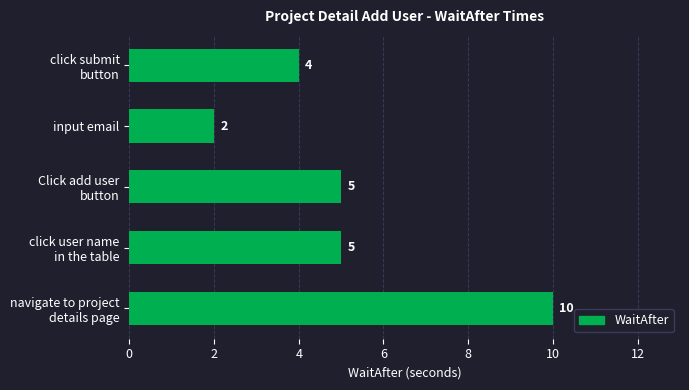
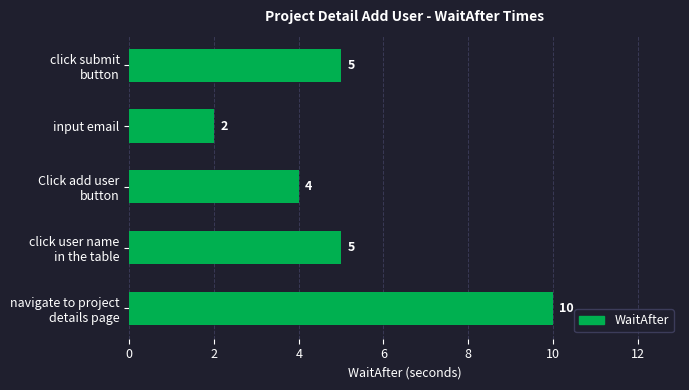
click submit button: 4 -> 5
Click add user button: 5 -> 4
